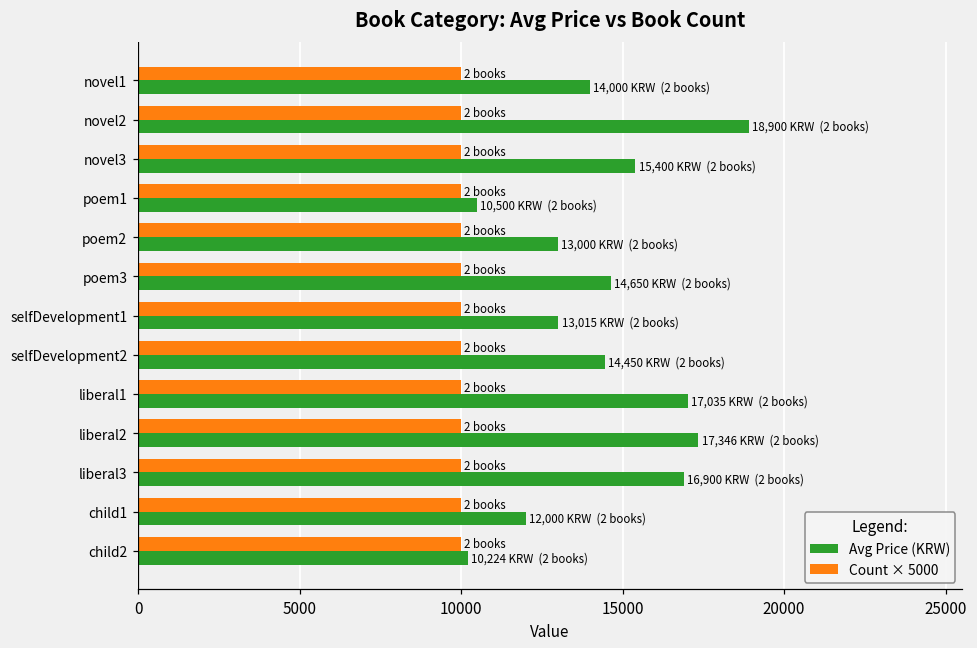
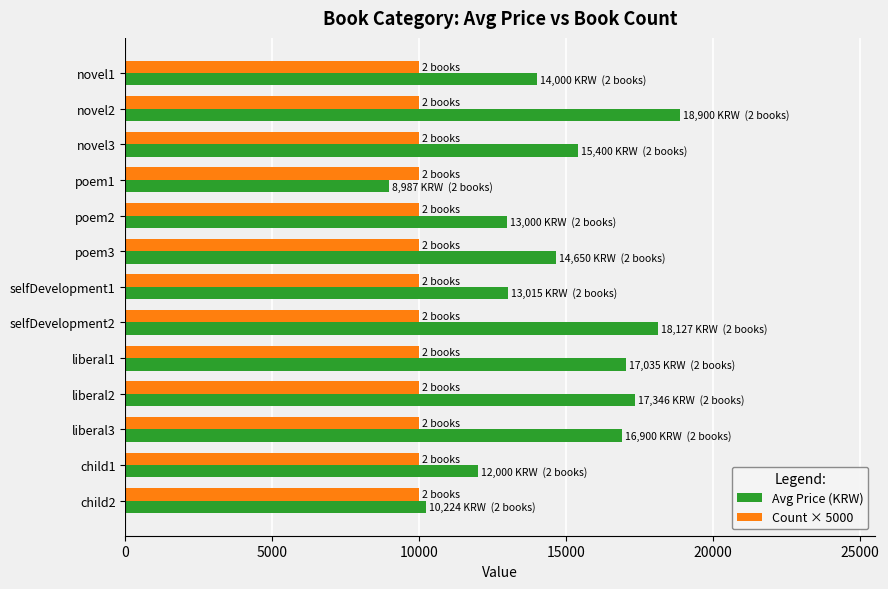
Avg Price (KRW), poem1: 10,500 -> 8,987
Avg Price (KRW), selfDevelopment2: 14,450 -> 18,127
